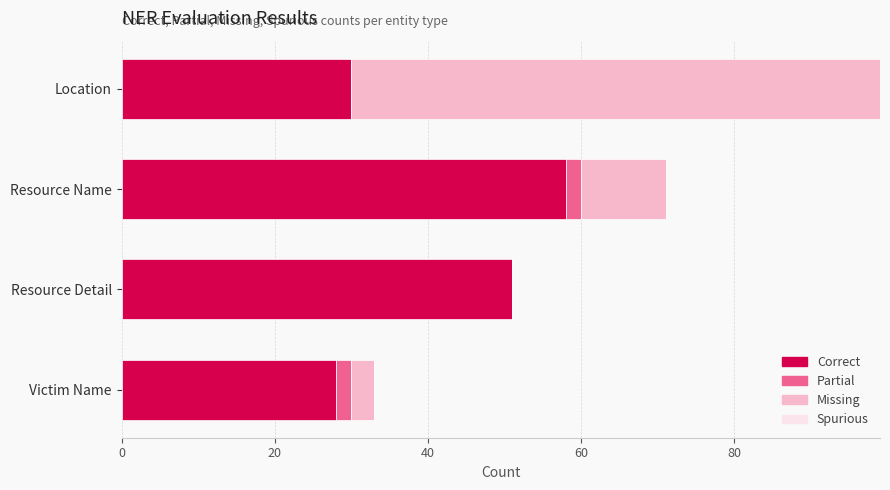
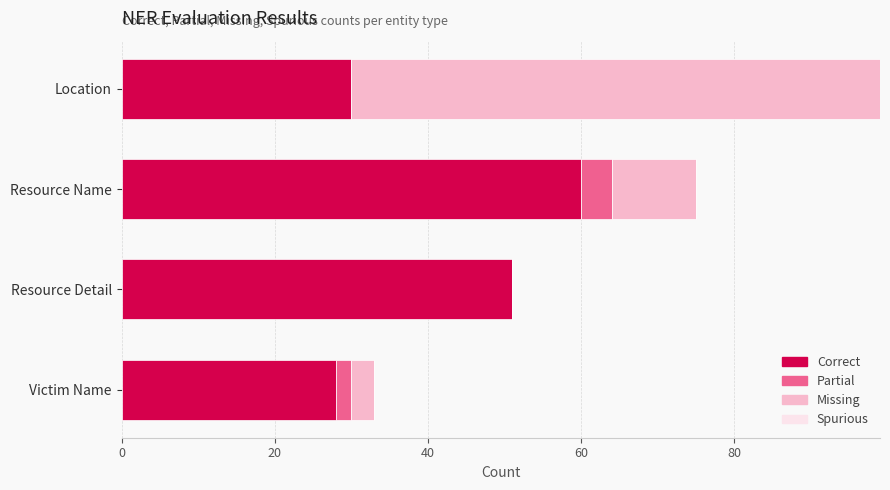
Correct, Resource Name: 58 -> 60
Partial, Resource Name: 2 -> 4
